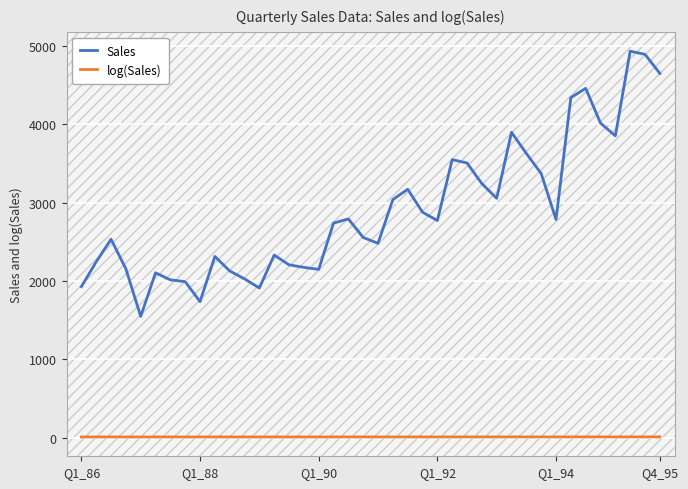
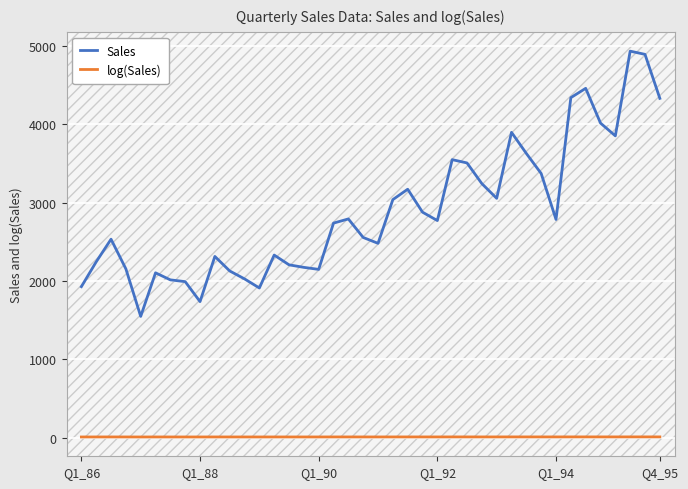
Sales, Q4_95: 4700 -> 4300
